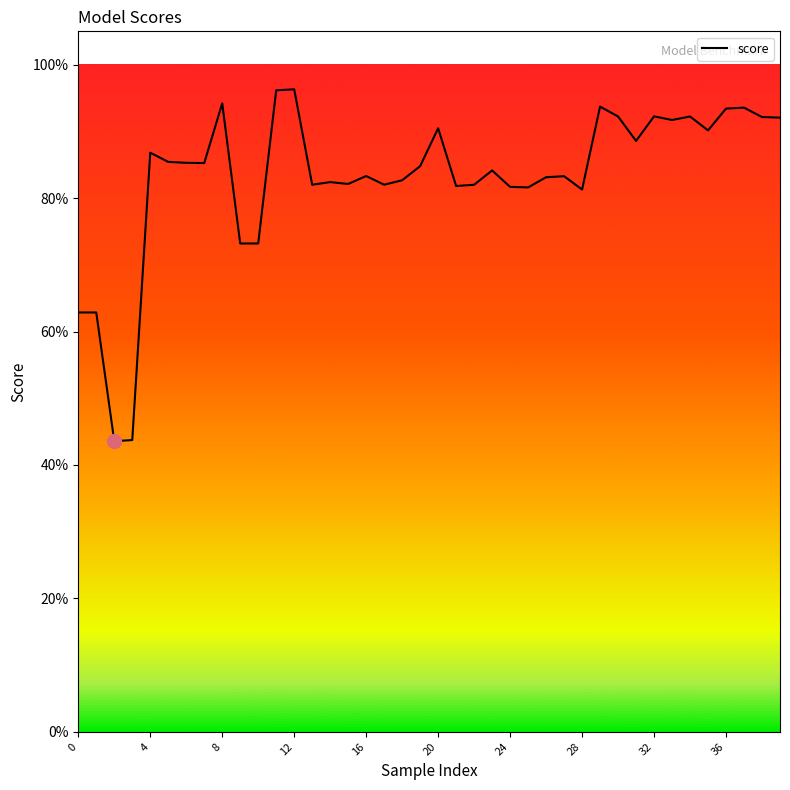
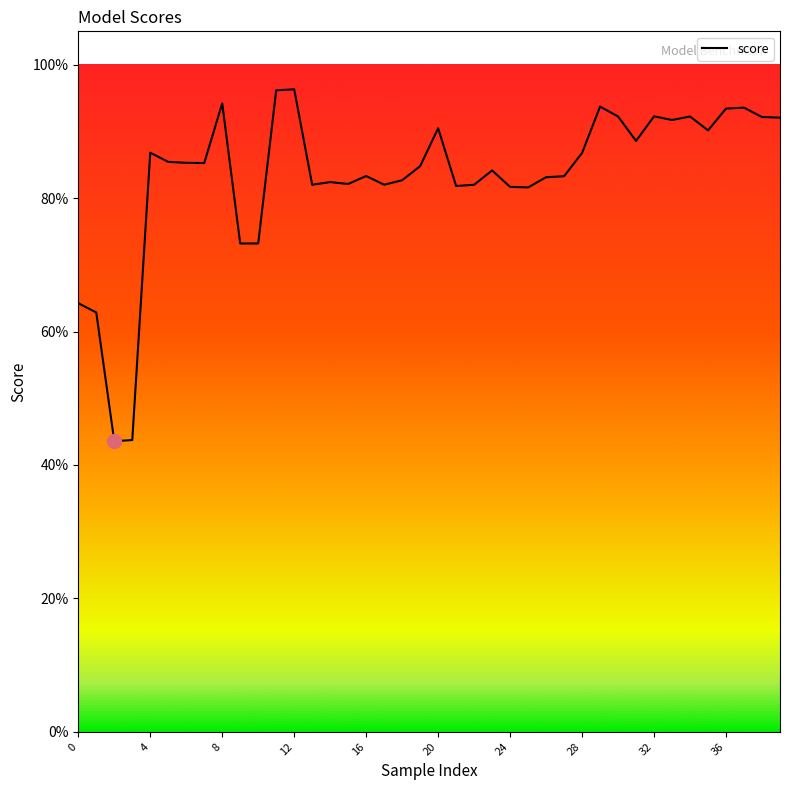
score, 0: 63% -> 64%
score, 28: 81% -> 87%
